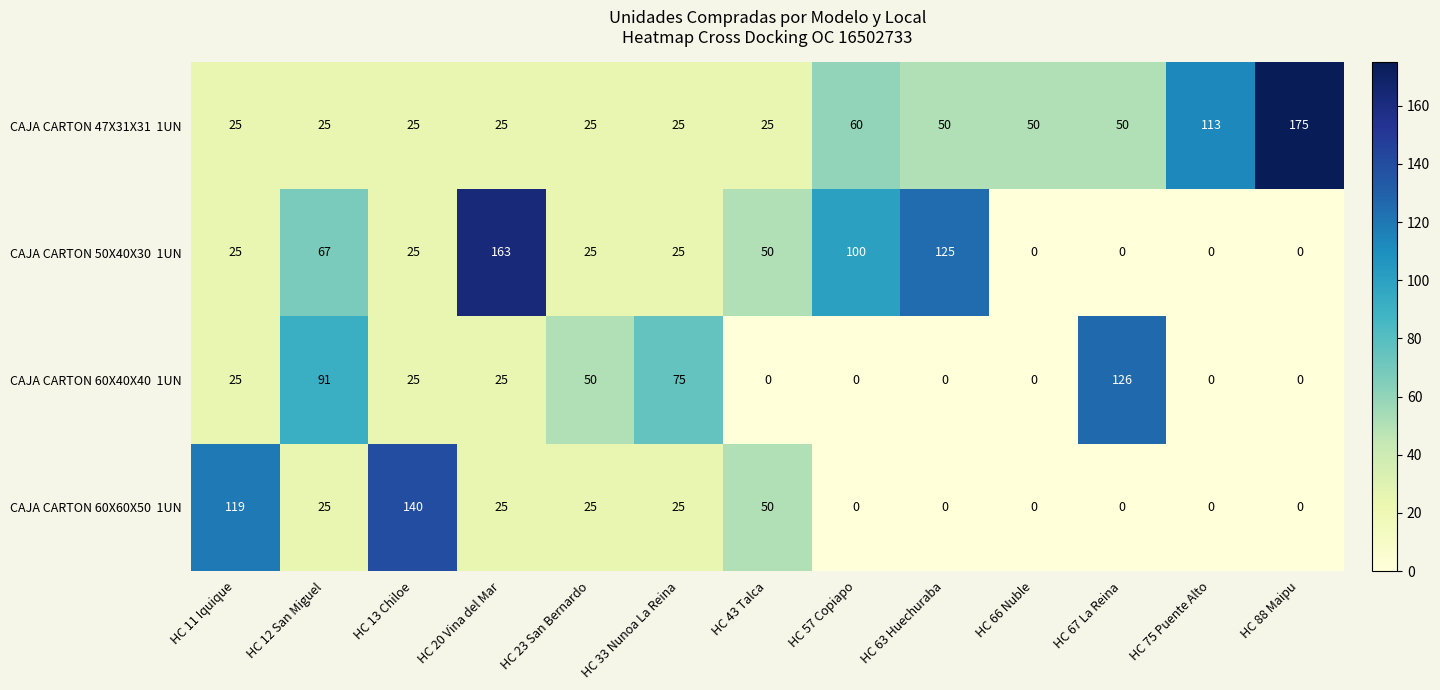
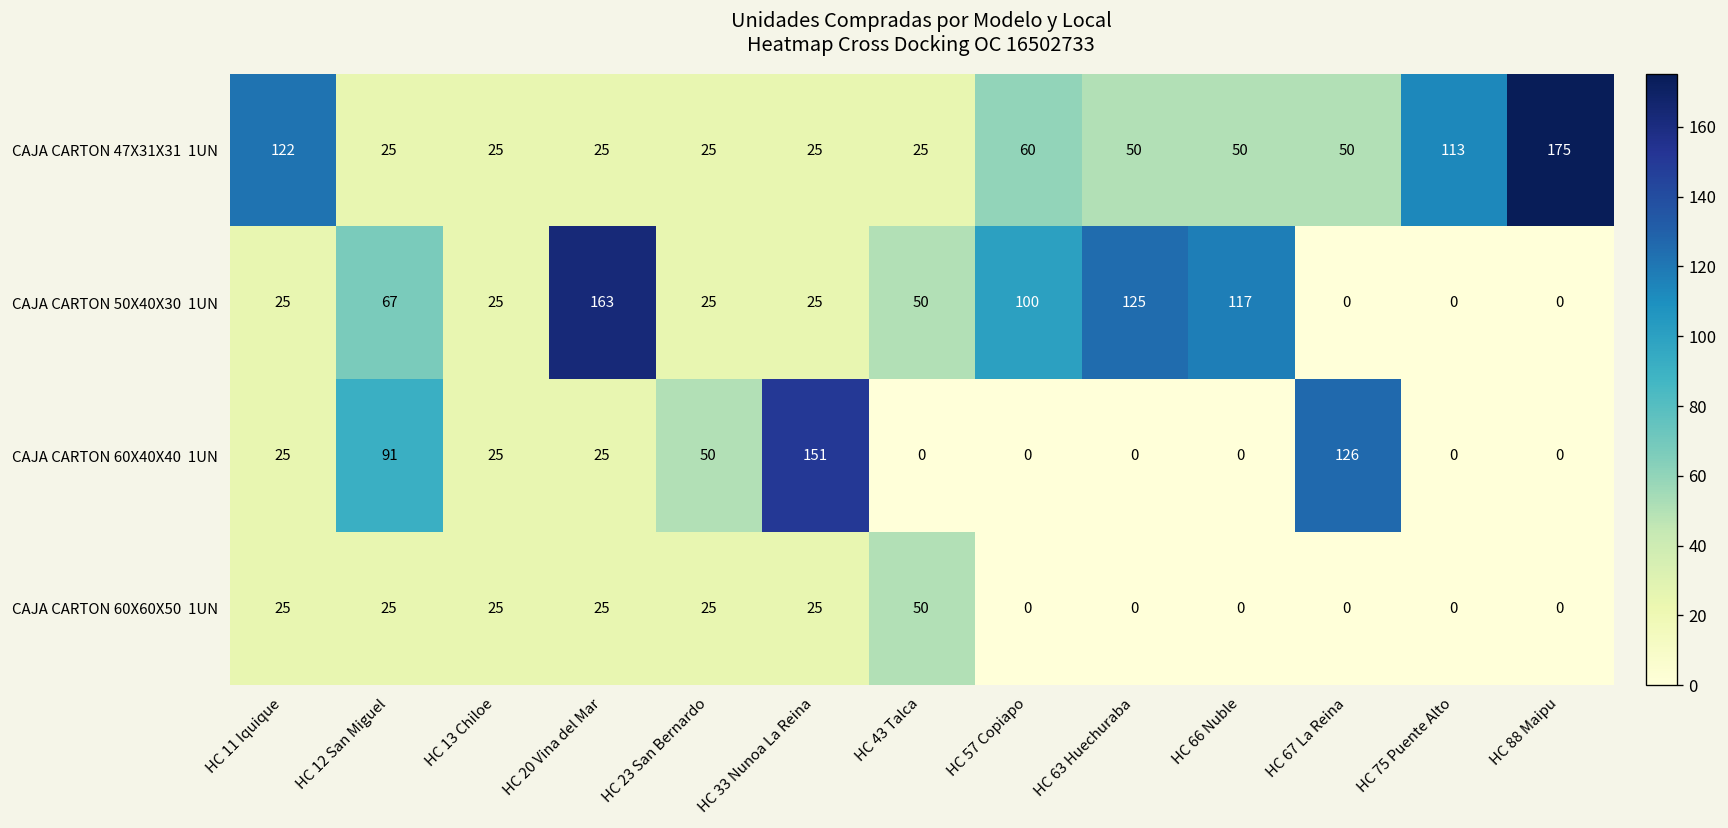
CAJA CARTON 47X31X31 1UN, HC 11 Iquique: 25 -> 122
CAJA CARTON 50X40X30 1UN, HC 66 Nuble: 0 -> 117
CAJA CARTON 60X40X40 1UN, HC 33 Nunoa La Reina: 75 -> 151
CAJA CARTON 60X60X50 1UN, HC 11 Iquique: 119 -> 25
CAJA CARTON 60X60X50 1UN, HC 13 Chiloe: 140 -> 25
